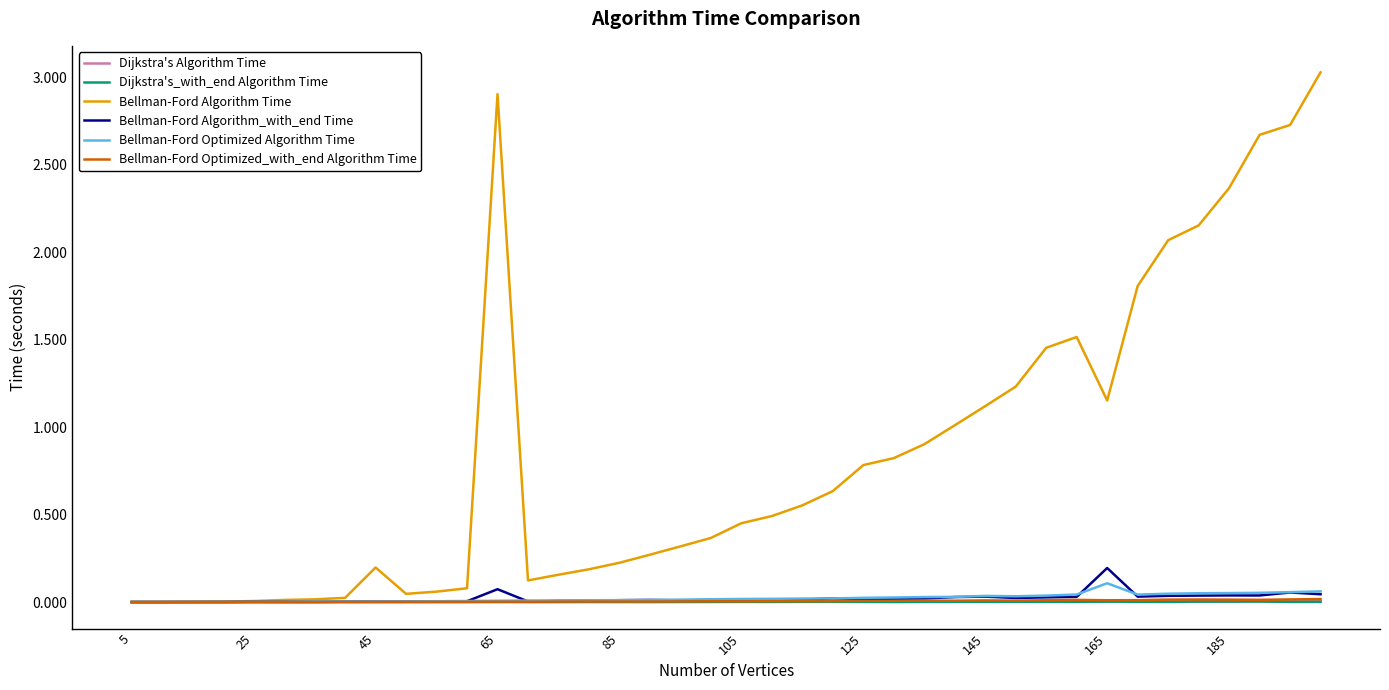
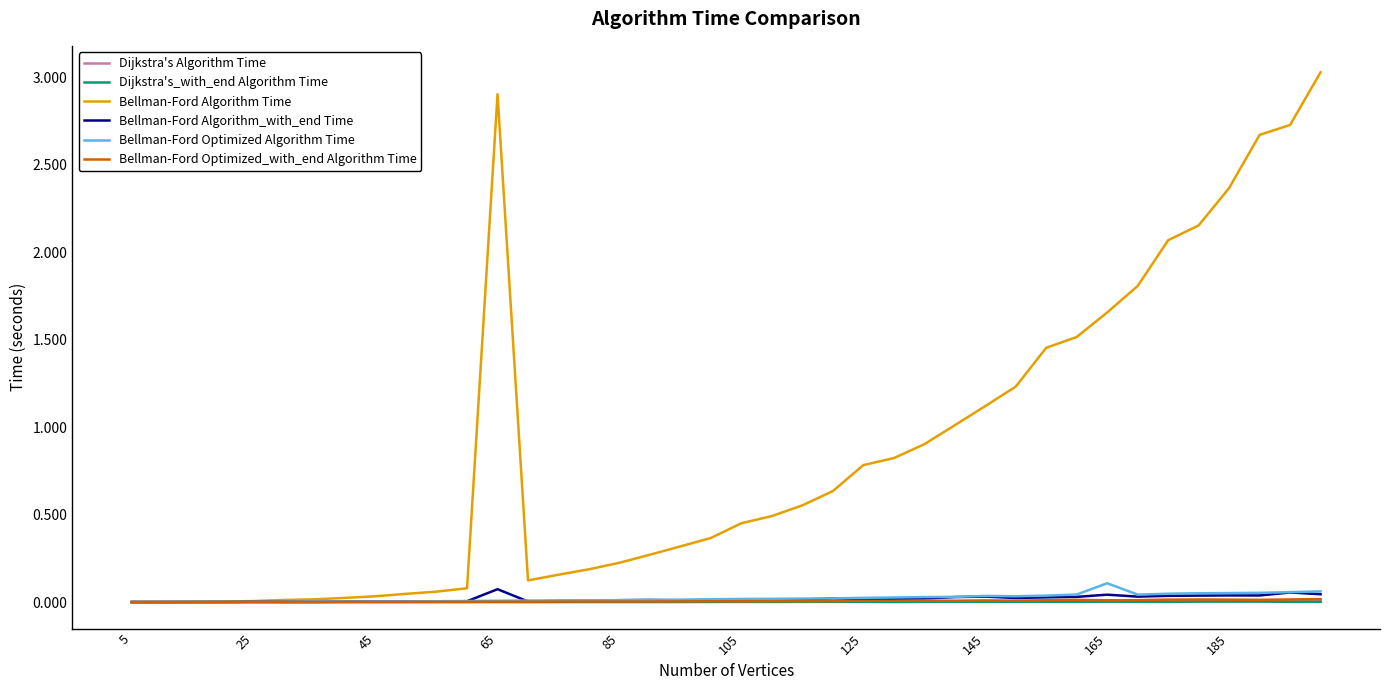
Bellman-Ford Algorithm Time, 45: 0.20 -> 0.03
Bellman-Ford Algorithm Time, 165: 1.15 -> 1.66
Bellman-Ford Algorithm_with_end Time, 165: 0.19 -> 0.04
